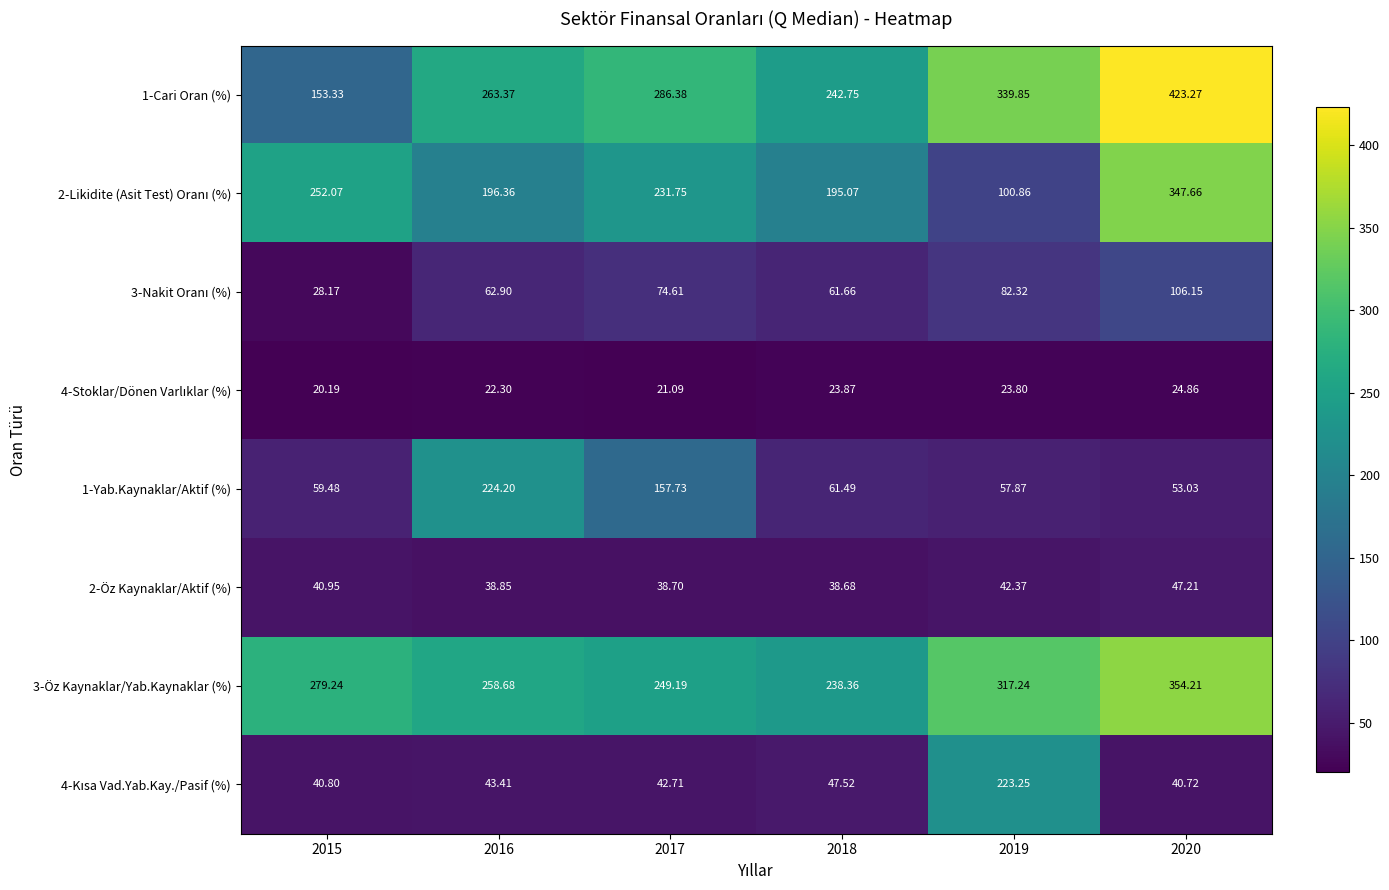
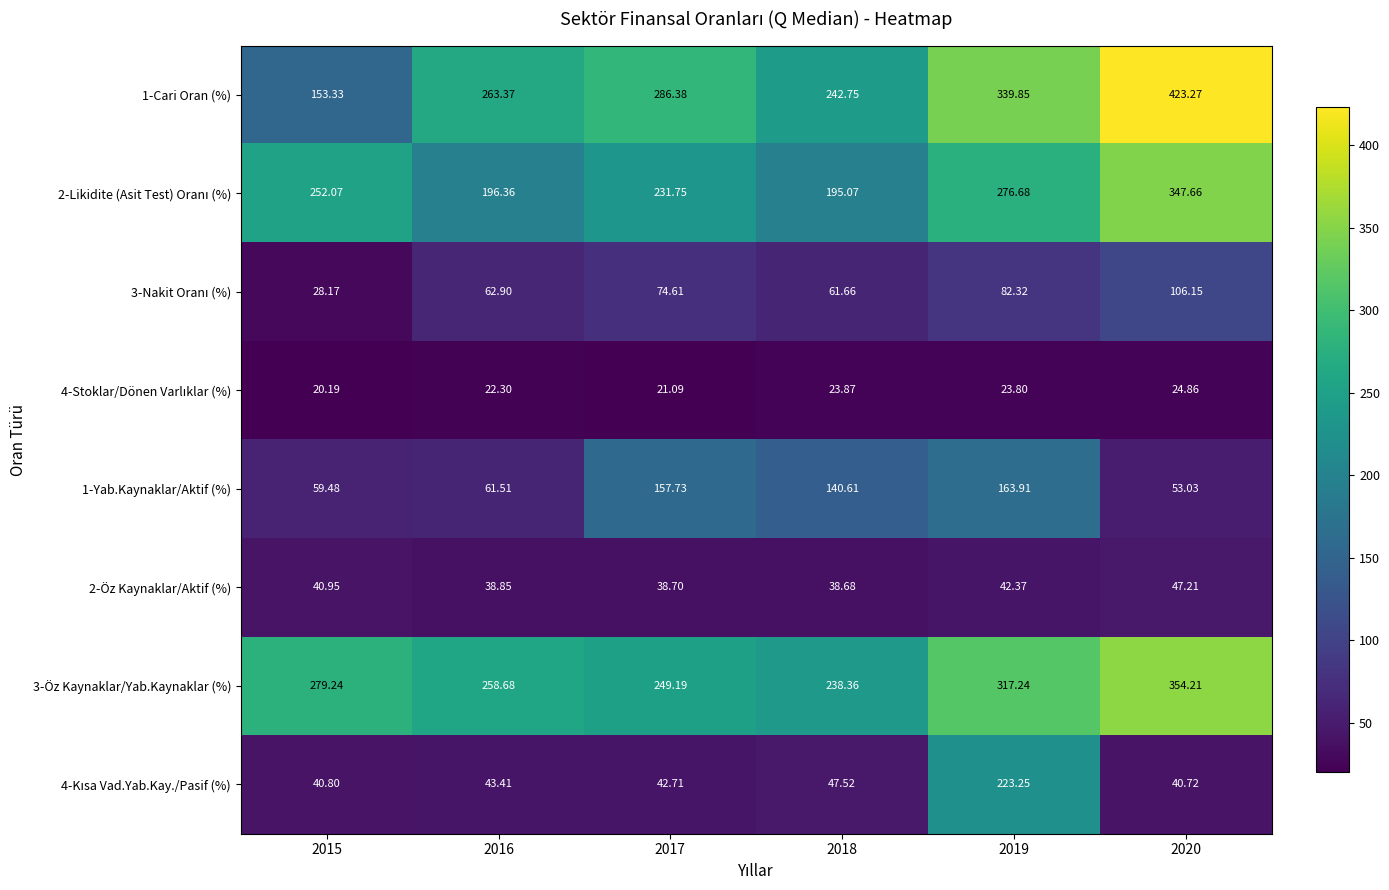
2-Likidite (Asit Test) Oranı (%), 2019: 100.86 -> 276.68
1-Yab.Kaynaklar/Aktif (%), 2016: 224.20 -> 61.51
1-Yab.Kaynaklar/Aktif (%), 2018: 61.49 -> 140.61
1-Yab.Kaynaklar/Aktif (%), 2019: 57.87 -> 163.91
